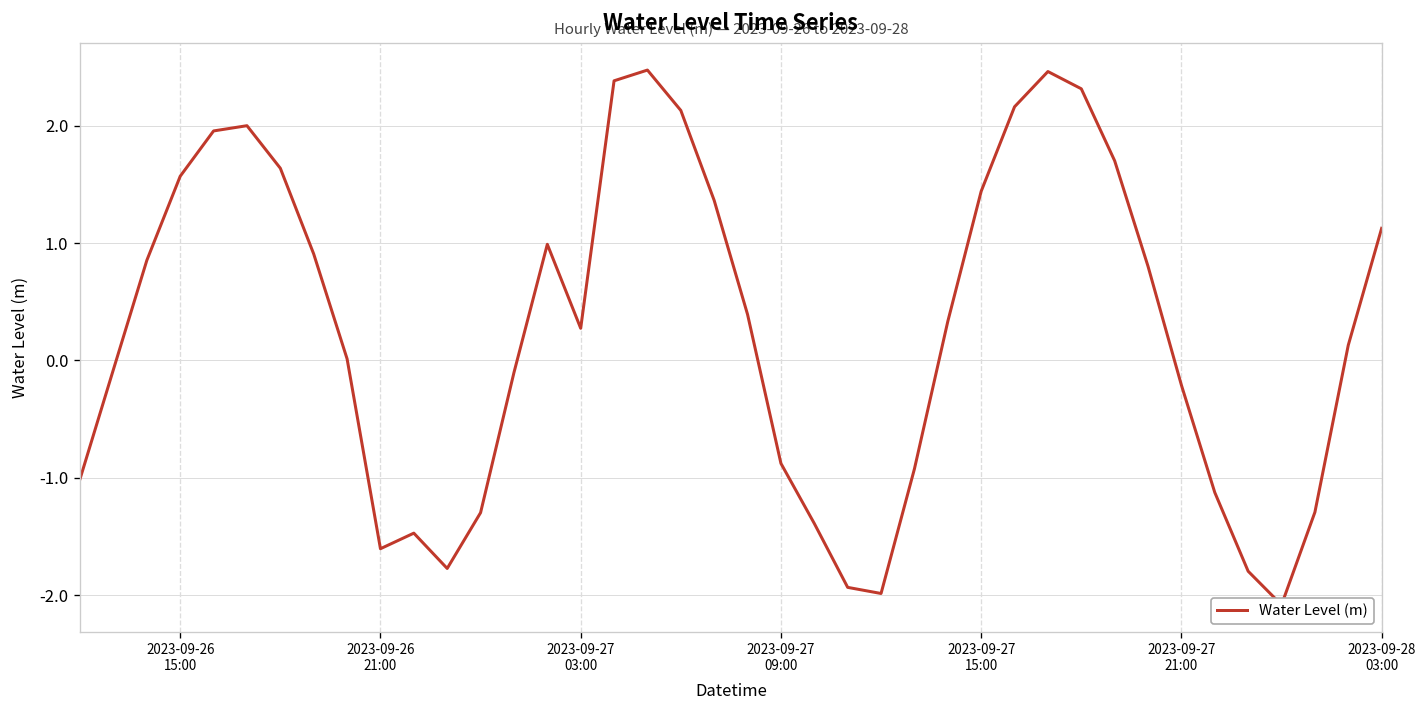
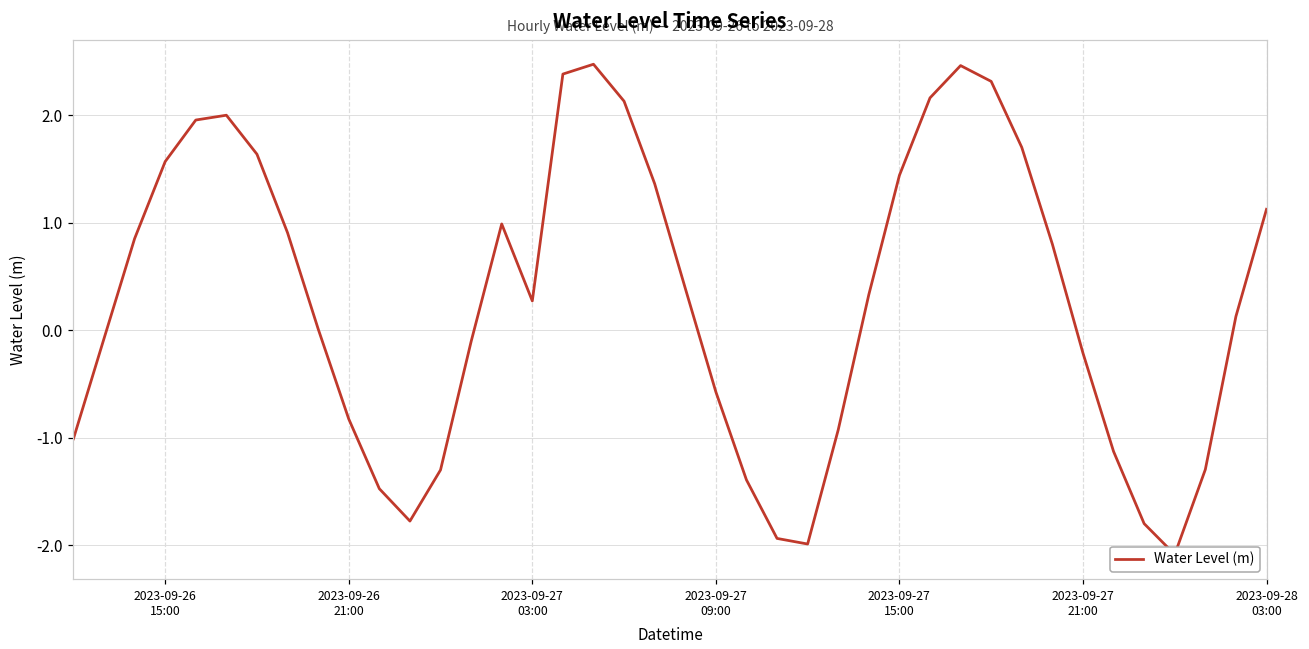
2023-09-26 21:00: -1.6 -> -0.8
2023-09-27 09:00: -0.9 -> -0.6
